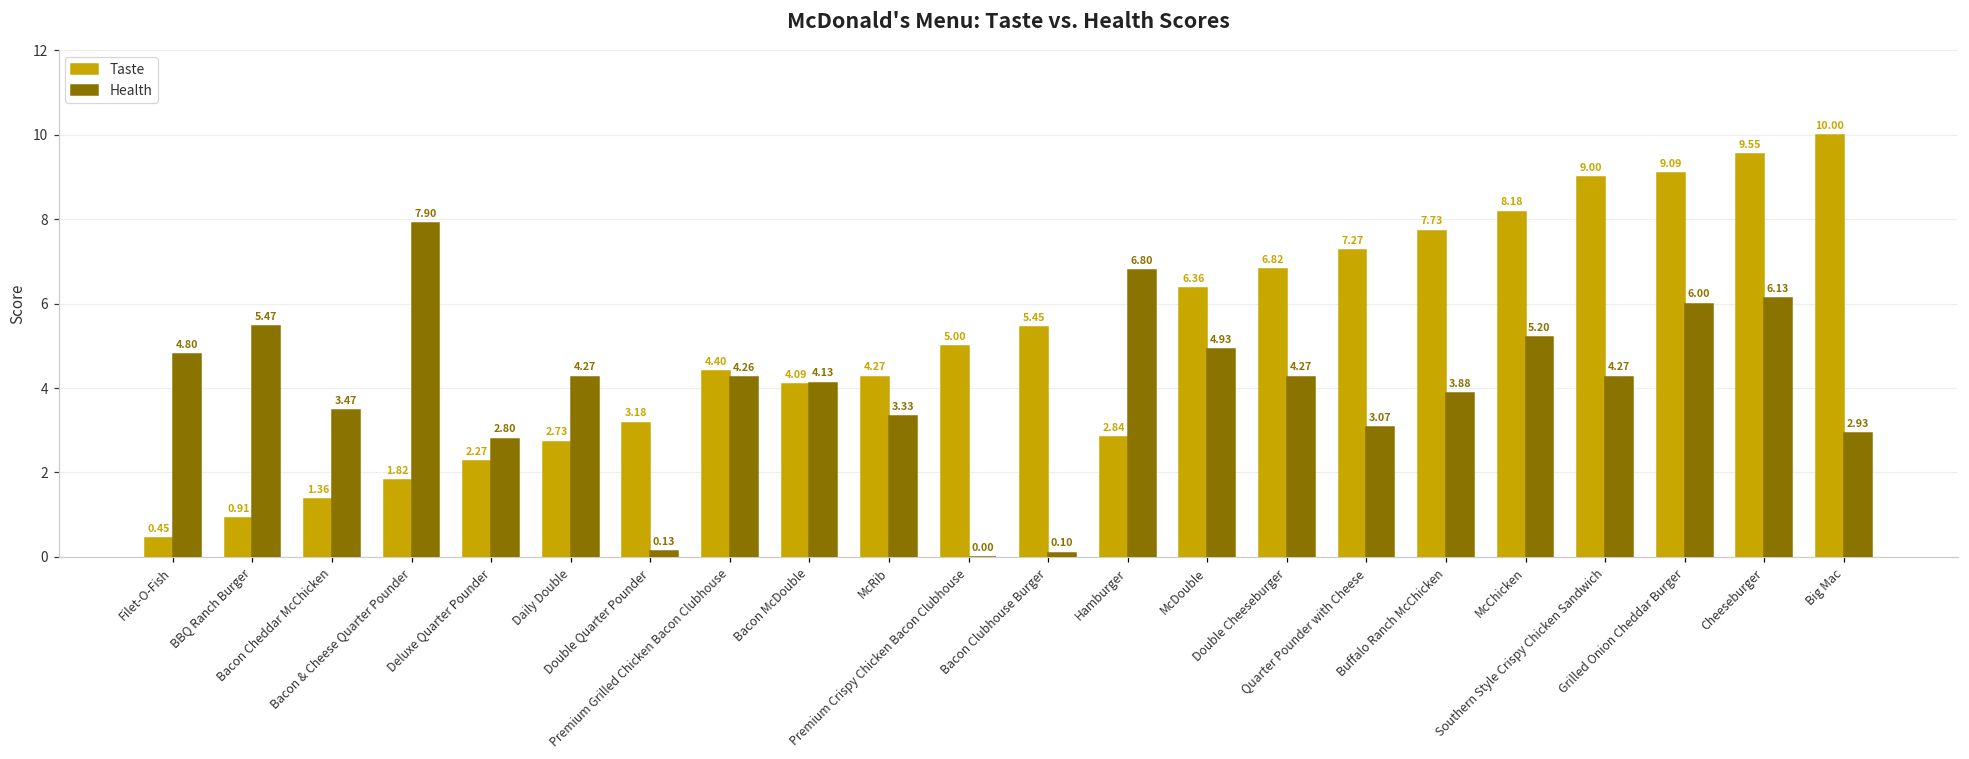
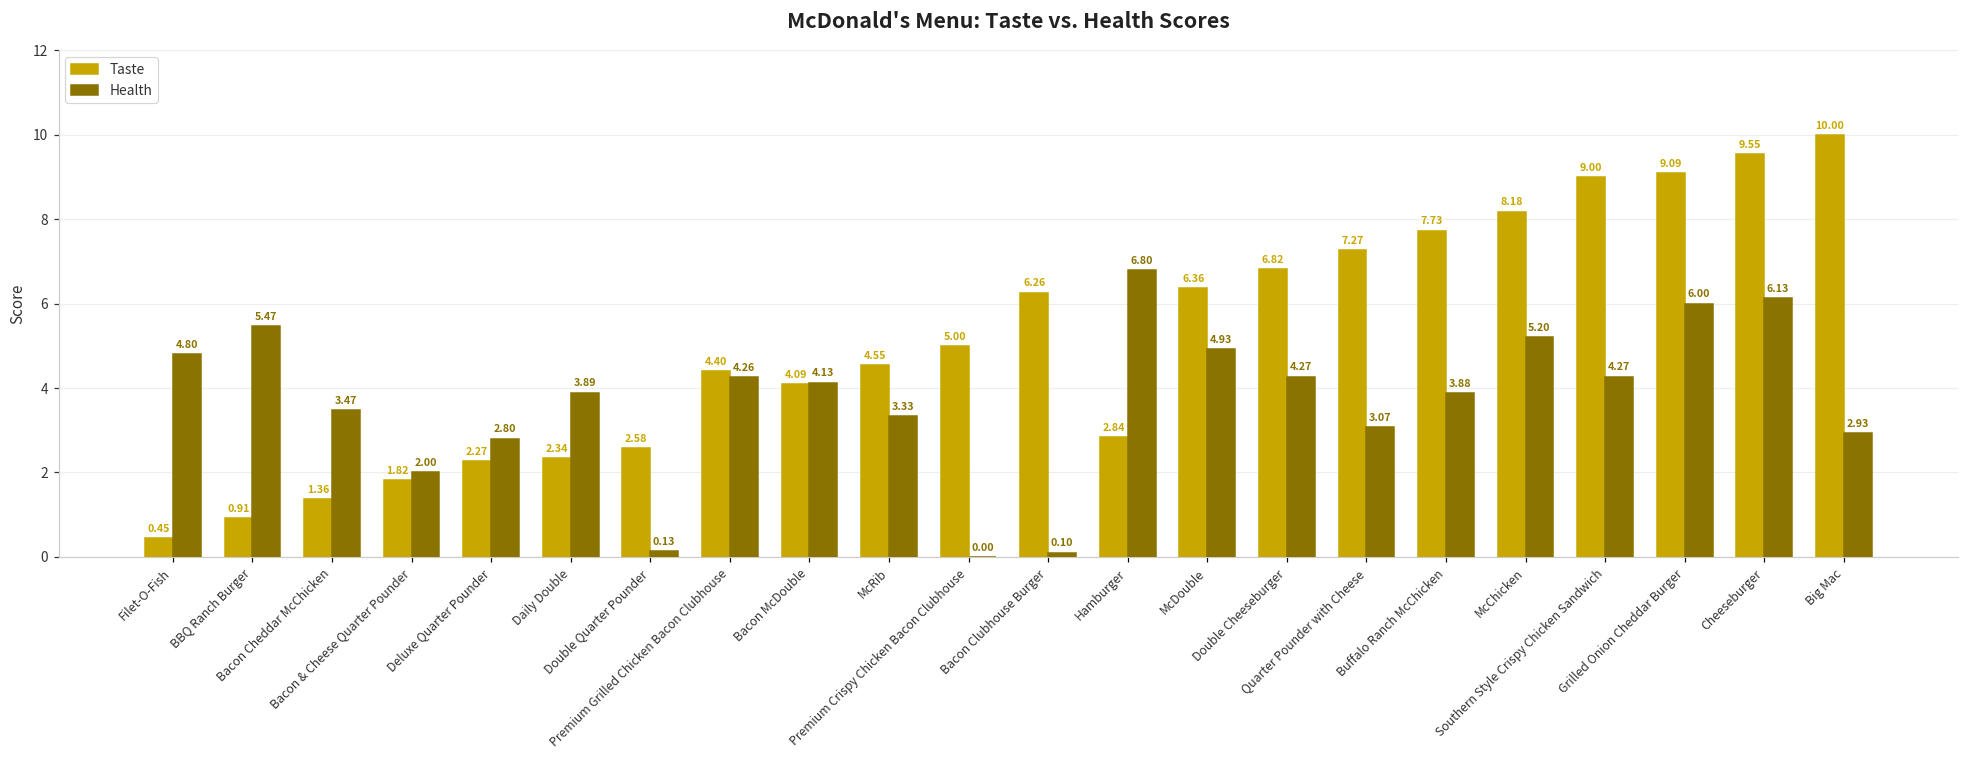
Health, Bacon & Cheese Quarter Pounder: 7.90 -> 2.00
Taste, Daily Double: 2.73 -> 2.34
Health, Daily Double: 4.27 -> 3.89
Taste, Double Quarter Pounder: 3.18 -> 2.58
Taste, McRib: 4.27 -> 4.55
Taste, Bacon Clubhouse Burger: 5.45 -> 6.26
